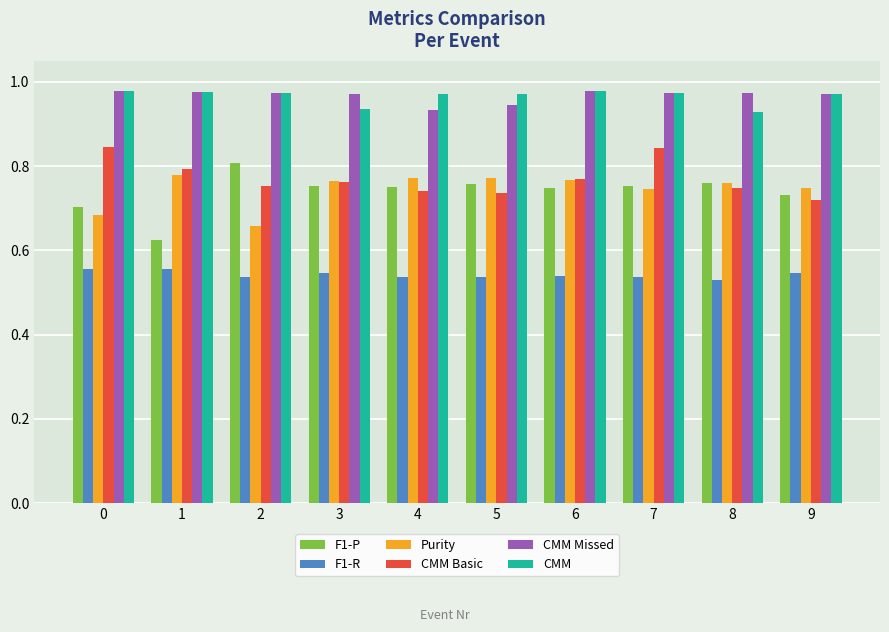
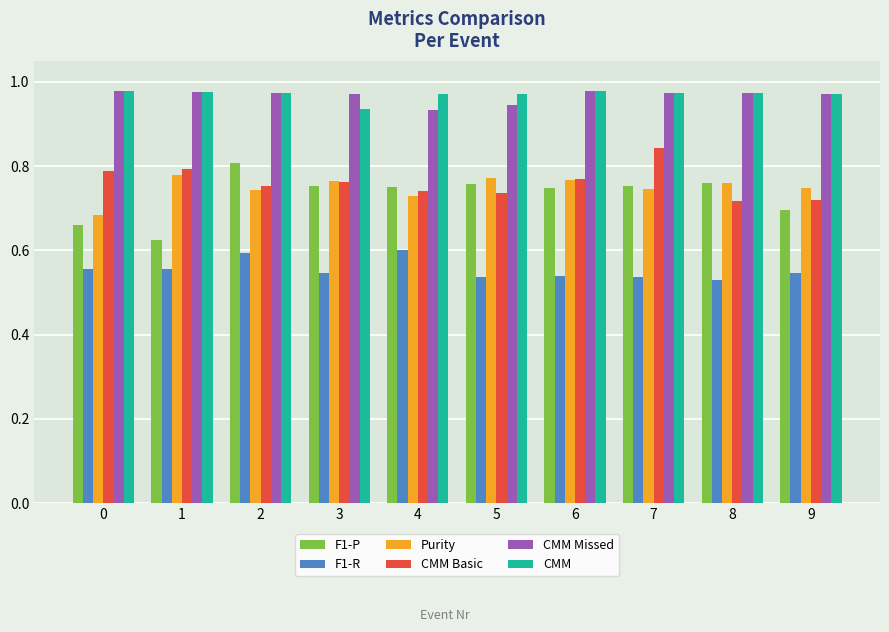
F1-P, 0: 0.70 -> 0.66
CMM Basic, 0: 0.85 -> 0.79
F1-R, 2: 0.54 -> 0.59
Purity, 2: 0.66 -> 0.74
F1-R, 4: 0.54 -> 0.60
Purity, 4: 0.77 -> 0.73
CMM Basic, 8: 0.75 -> 0.72
CMM, 8: 0.93 -> 0.97
F1-P, 9: 0.73 -> 0.70
